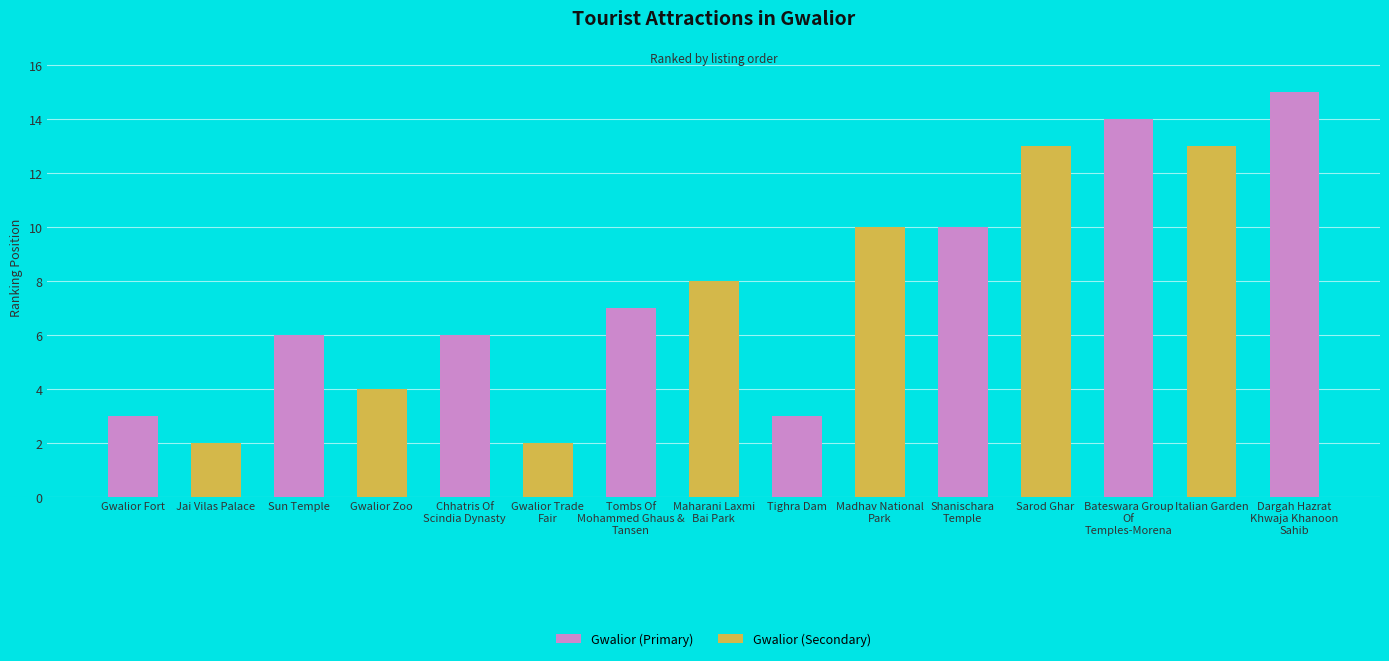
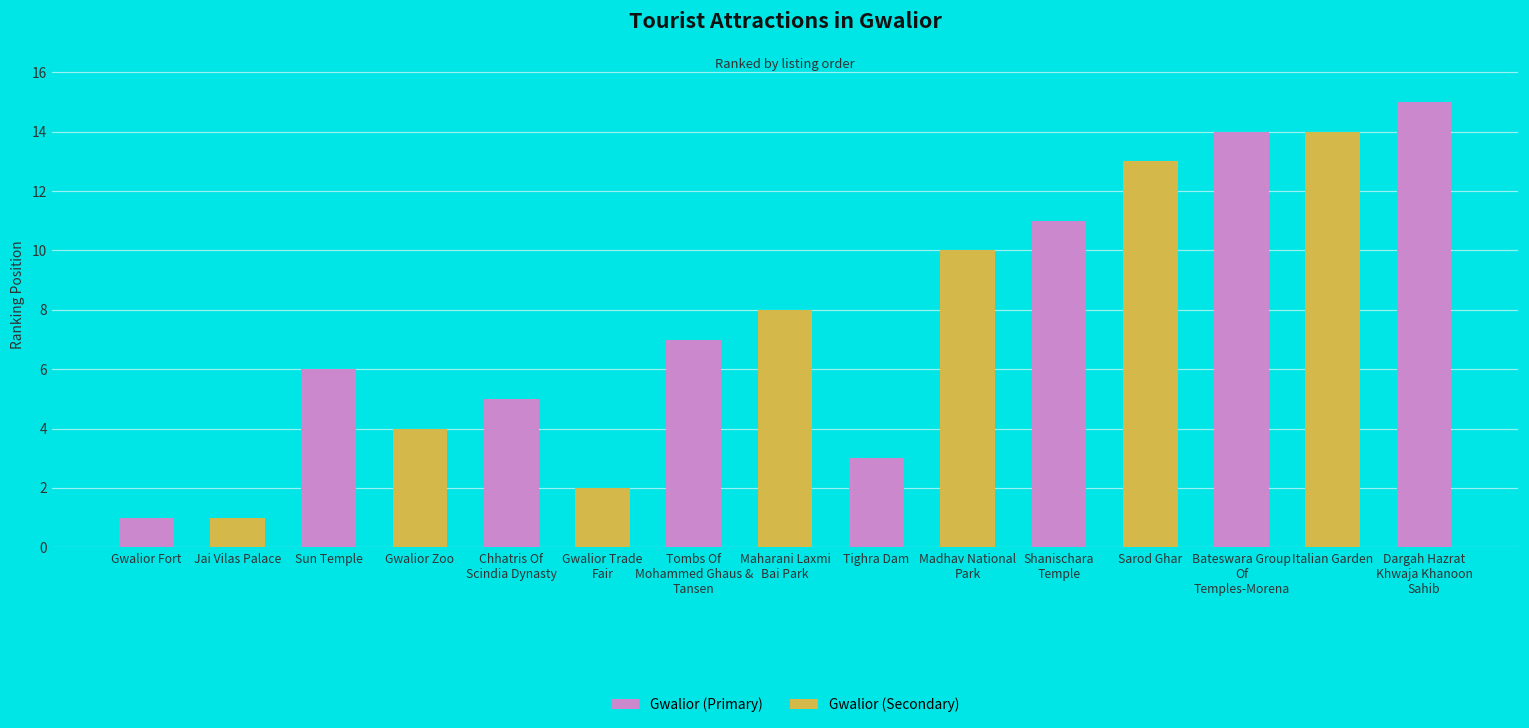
Gwalior Fort: 3 -> 1
Jai Vilas Palace: 2 -> 1
Chhatris Of Scindia Dynasty: 6 -> 5
Shanischara Temple: 10 -> 11
Italian Garden: 13 -> 14
